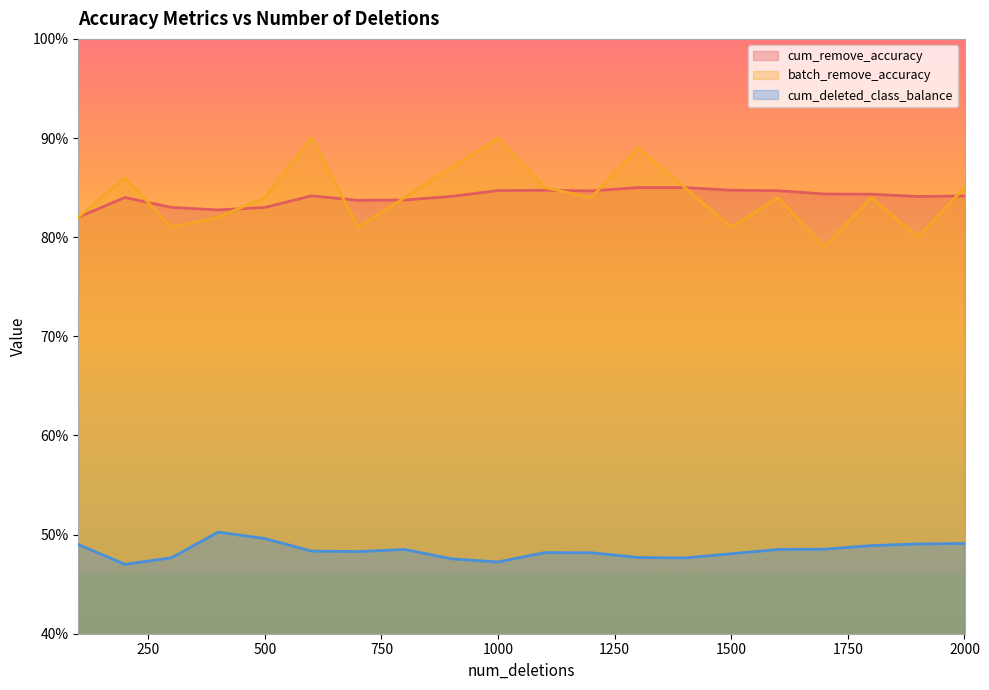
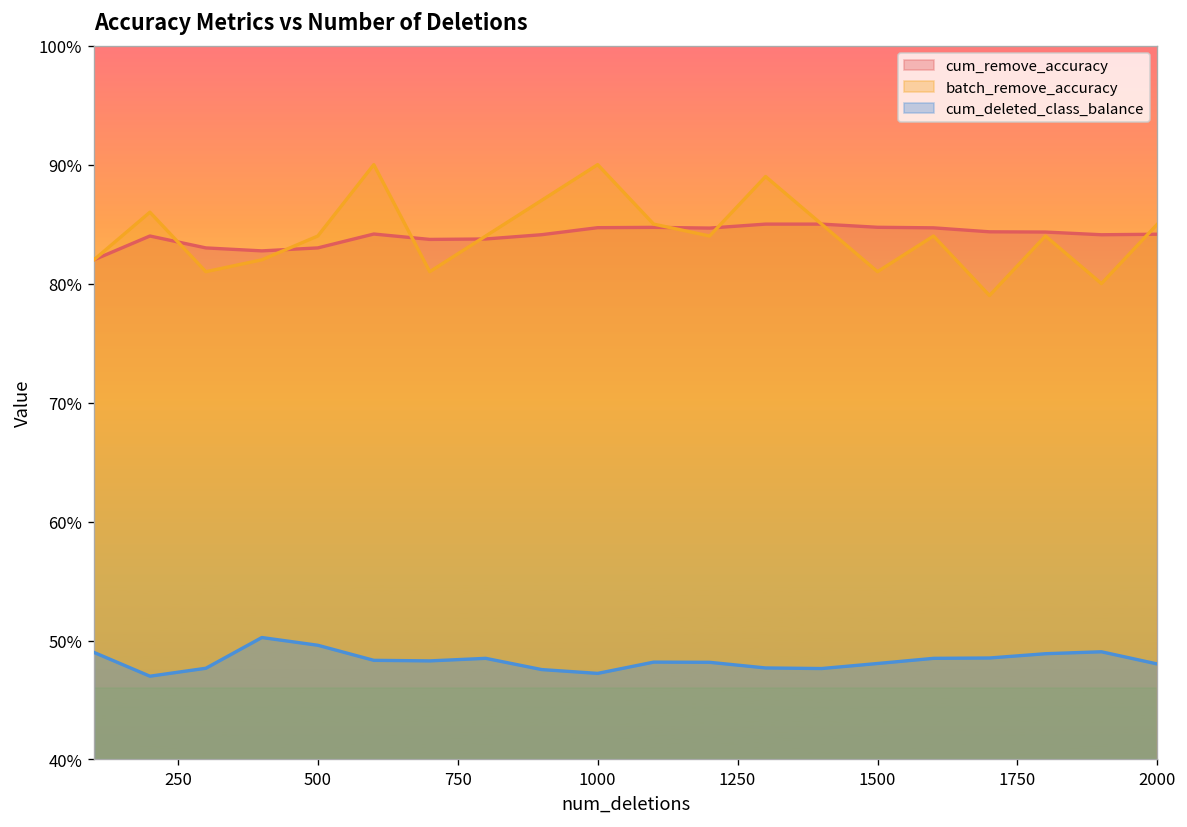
cum_deleted_class_balance, 2000: 49% -> 48%
